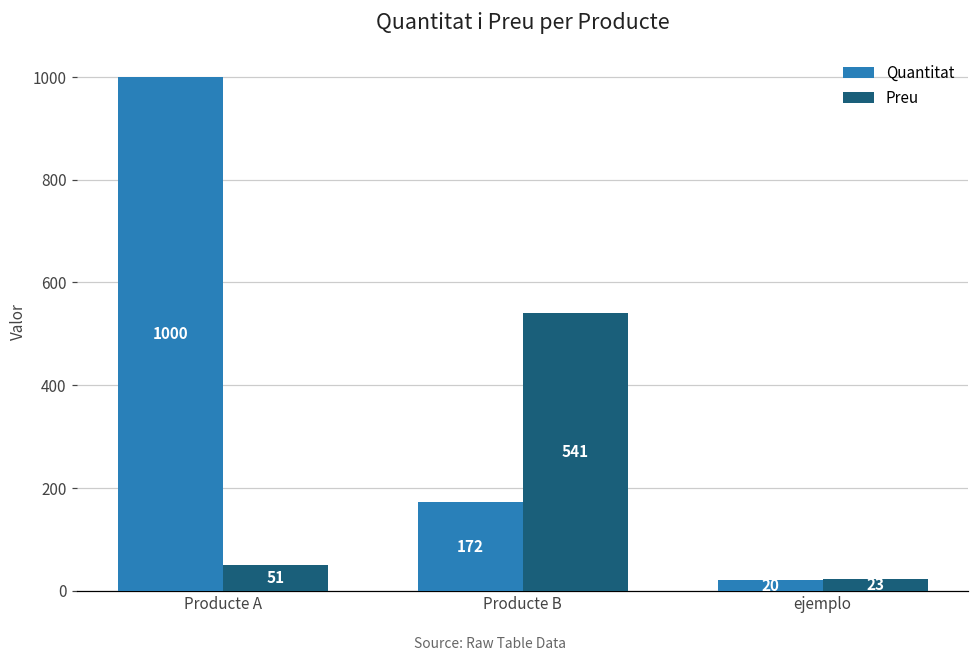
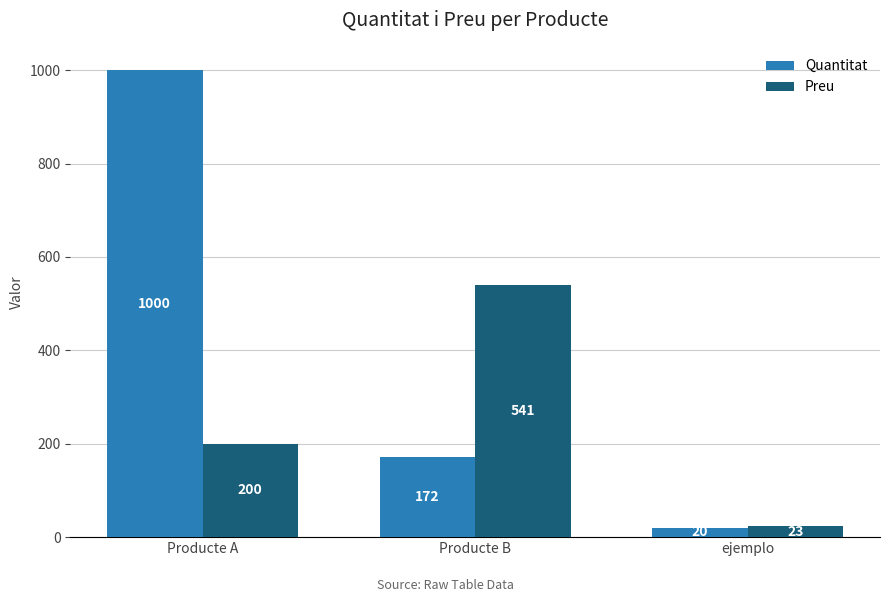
Preu, Producte A: 51 -> 200
